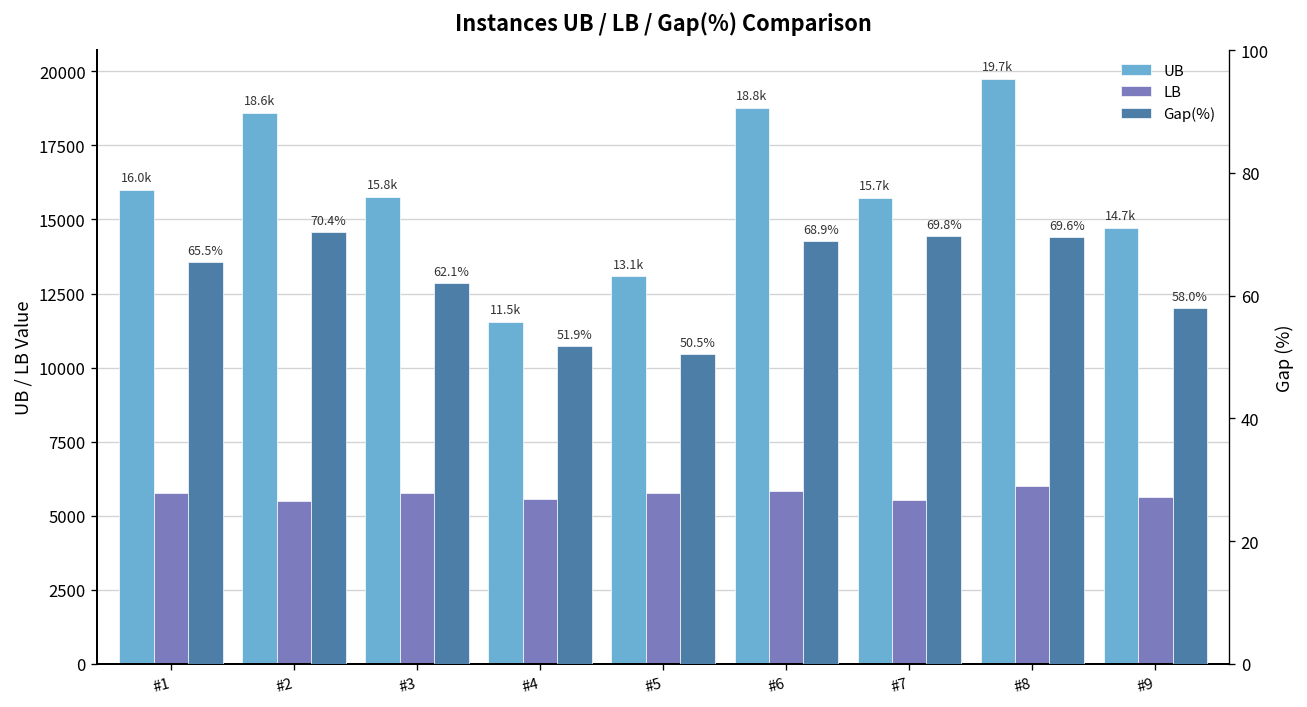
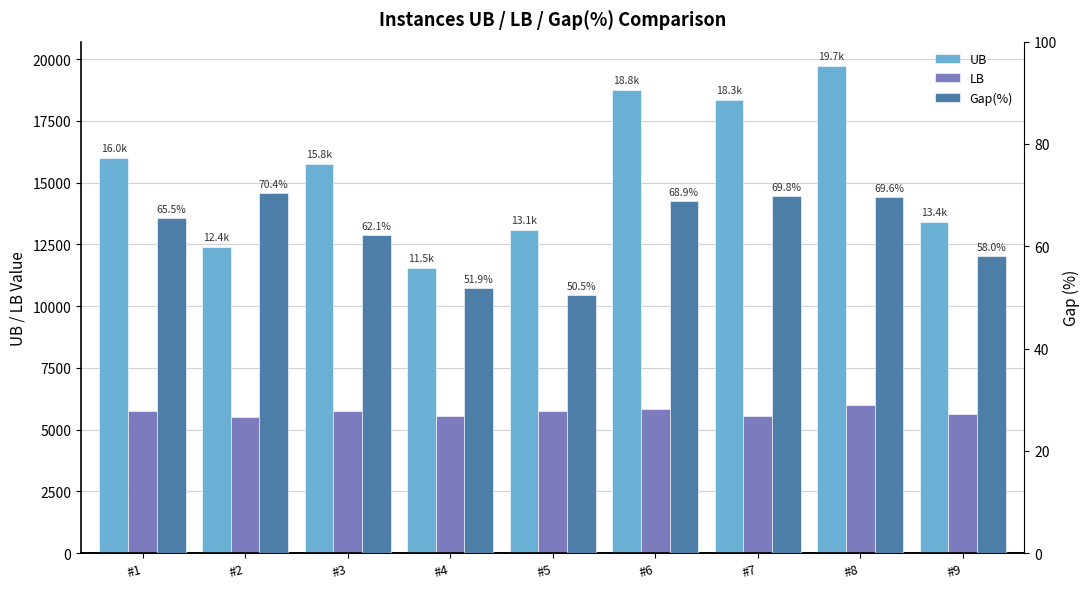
UB, #2: 18.6k -> 12.4k
UB, #7: 15.7k -> 18.3k
UB, #9: 14.7k -> 13.4k
